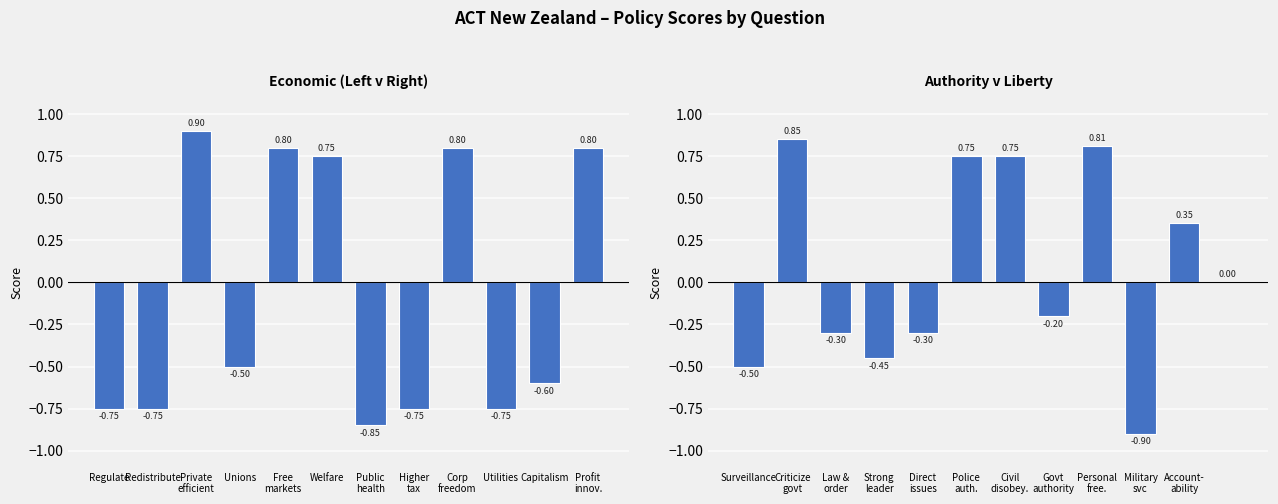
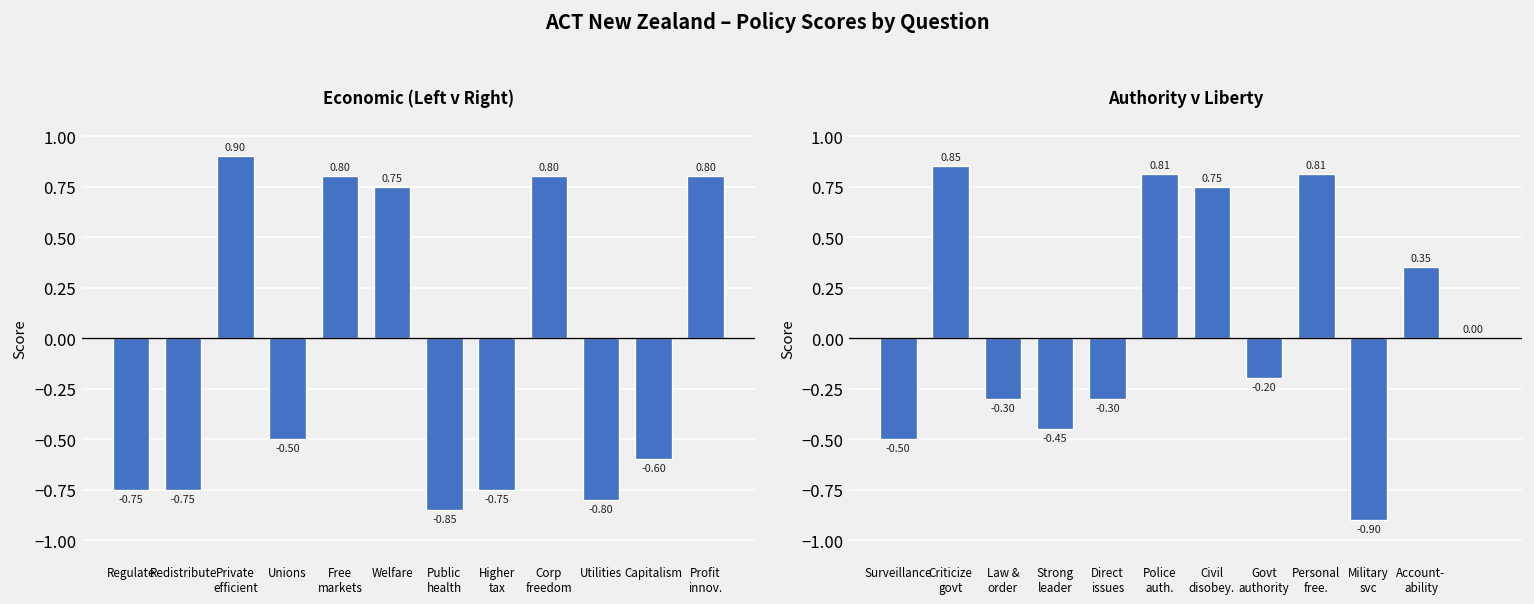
Economic (Left v Right), Utilities: -0.75 -> -0.80
Authority v Liberty, Police auth.: 0.75 -> 0.81
